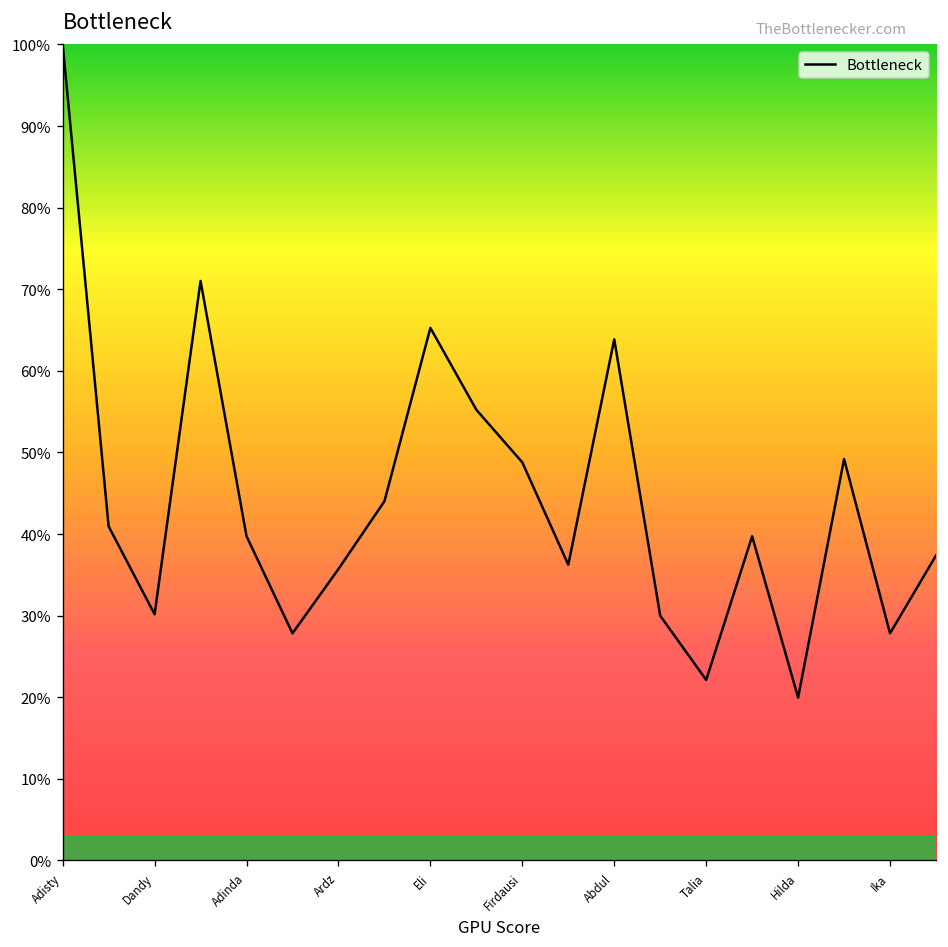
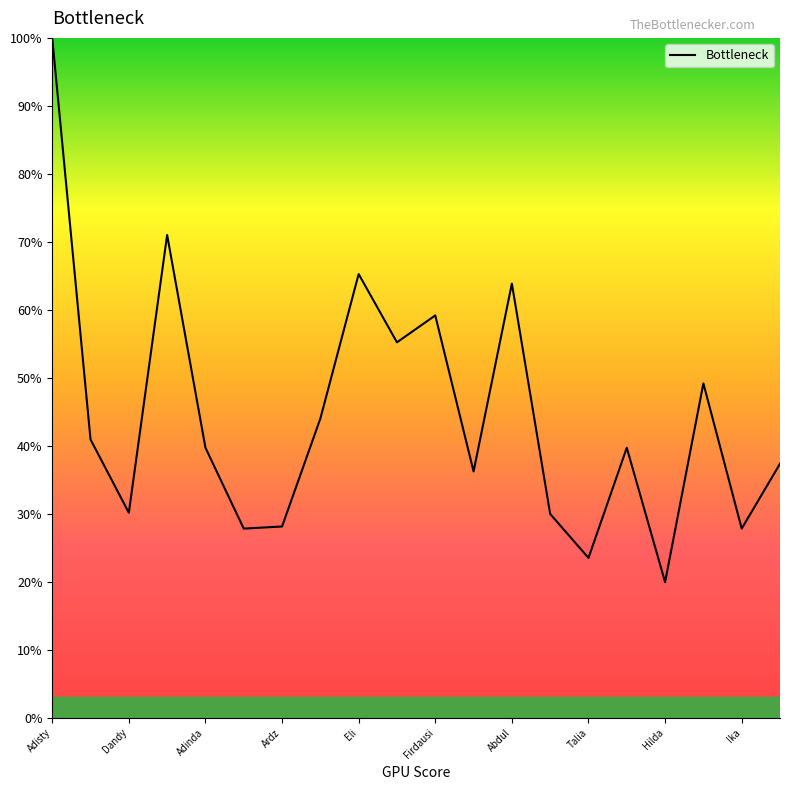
Ardz: 36% -> 28%
Firdausi: 49% -> 59%
Talia: 22% -> 24%
